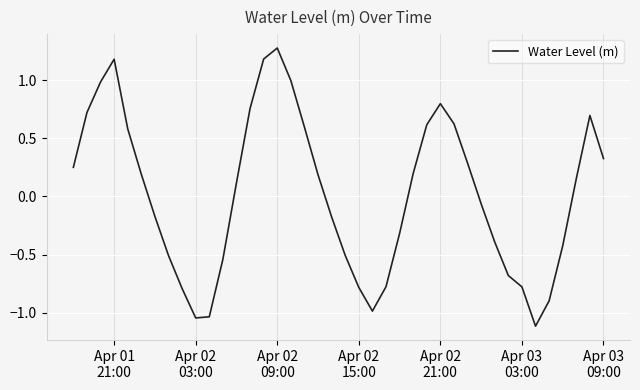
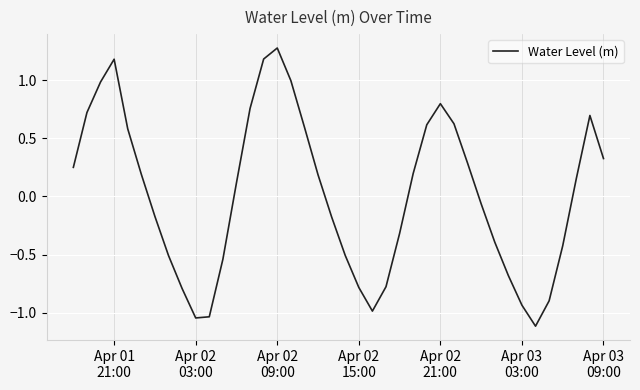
Apr 03 03:00: -0.78 -> -0.94
